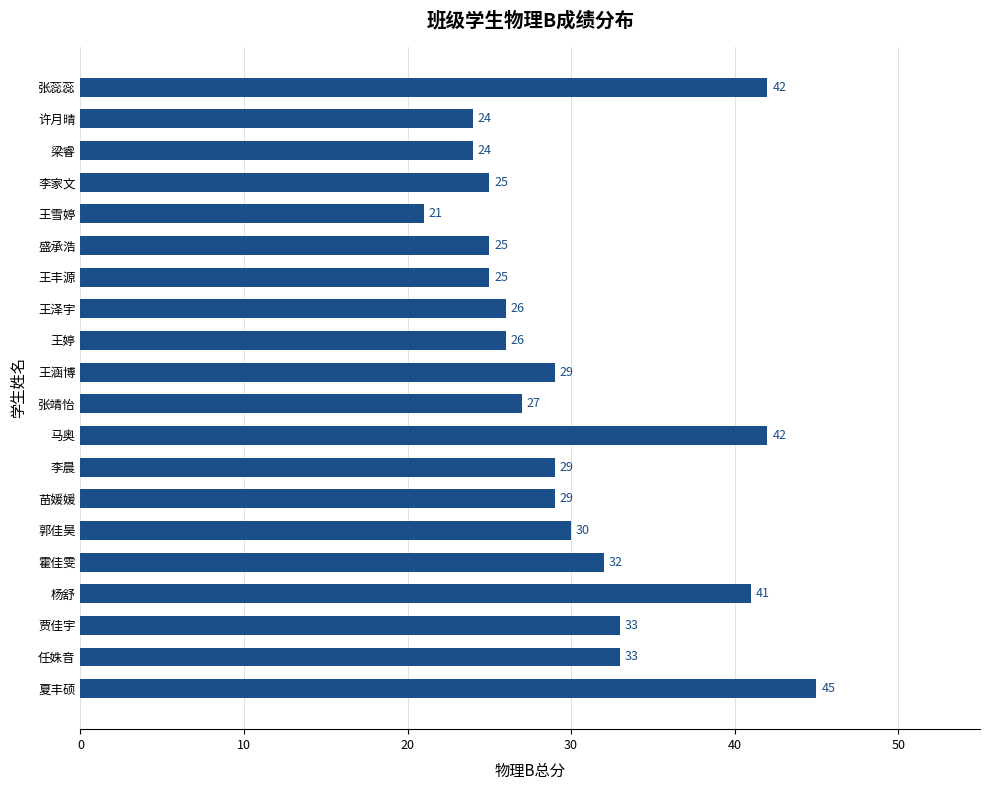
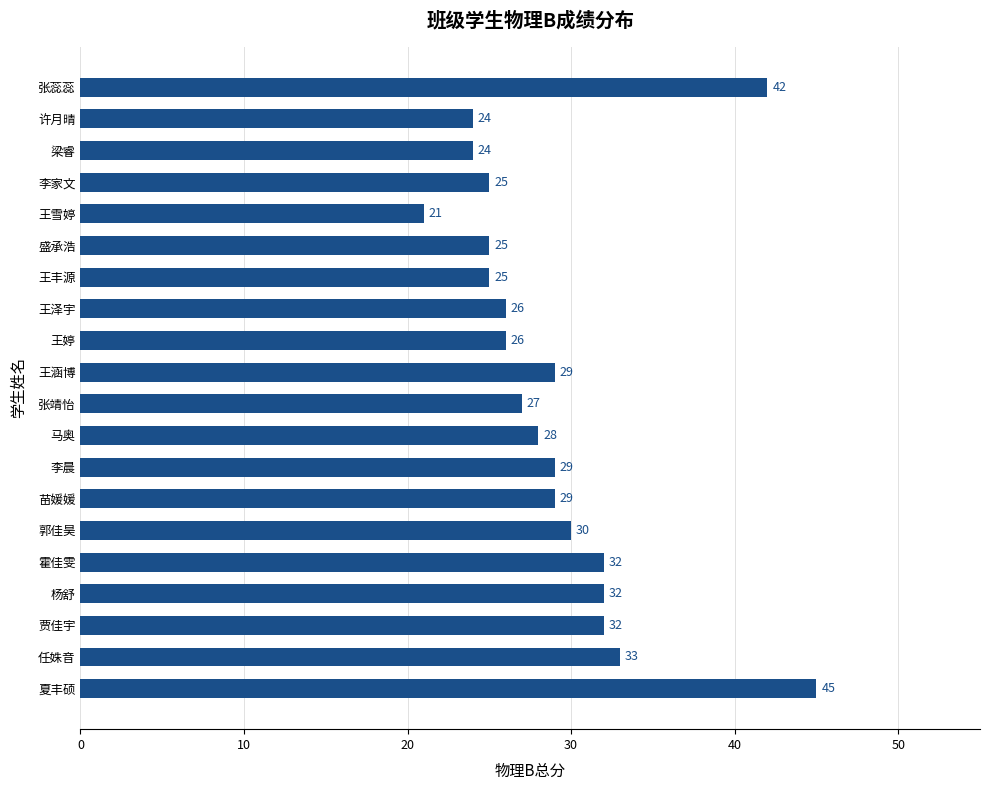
马奥: 42 -> 28
杨舒: 41 -> 32
贾佳宇: 33 -> 32
